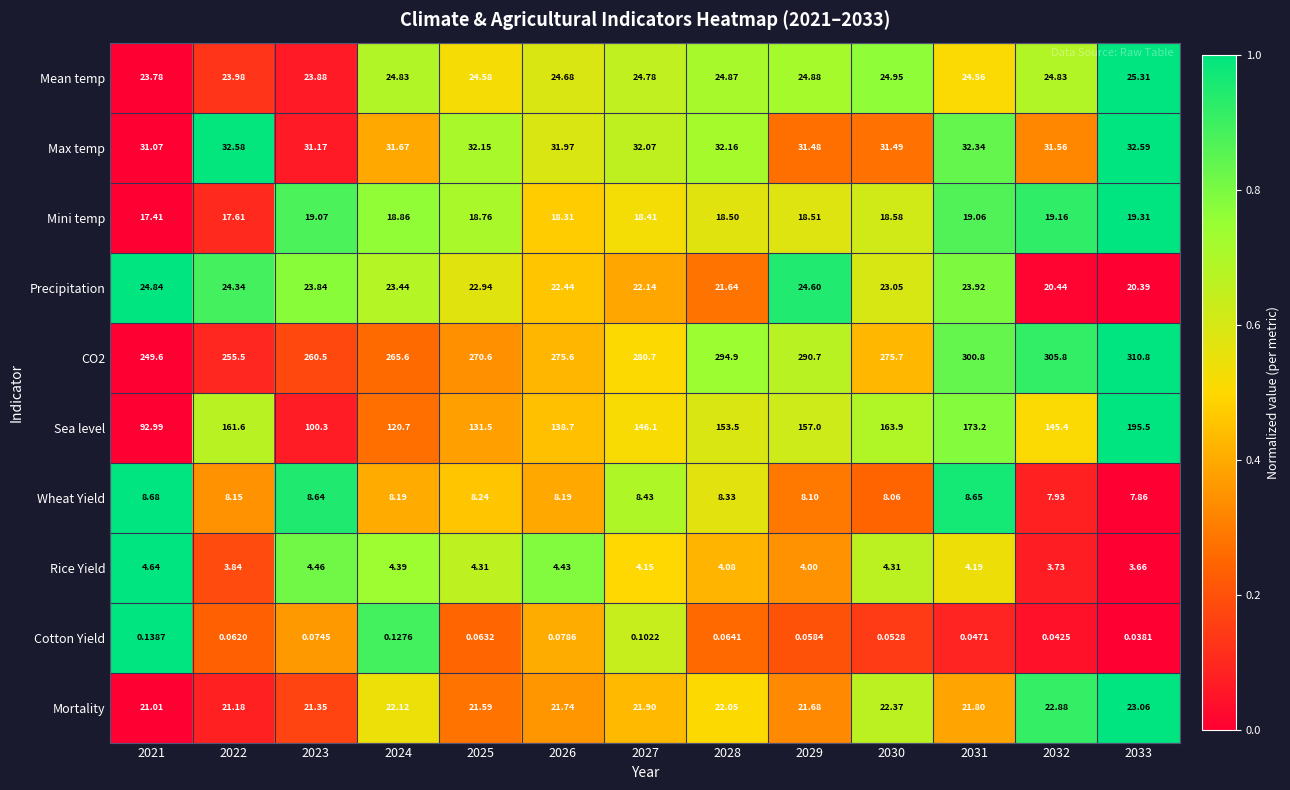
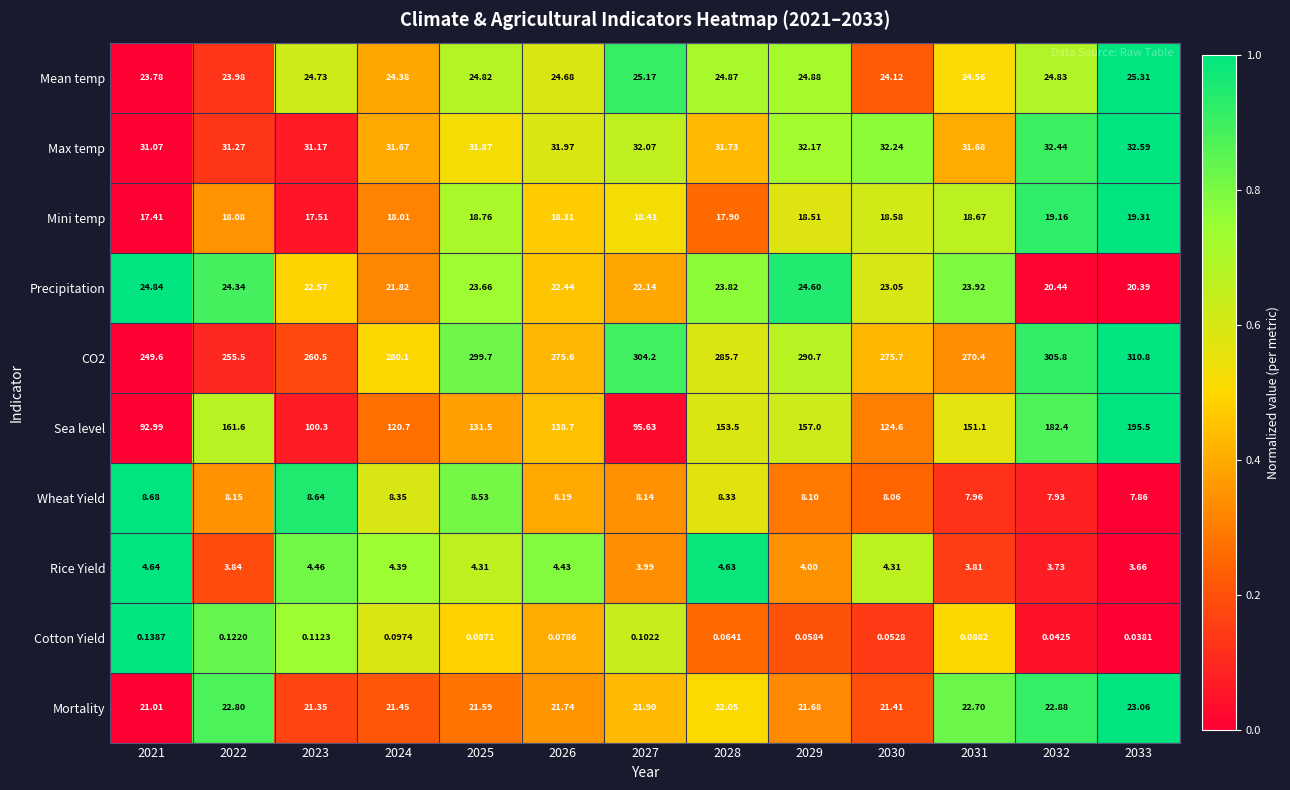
Mean temp, 2023: 23.88 -> 24.73
Mean temp, 2024: 24.83 -> 24.38
Mean temp, 2025: 24.58 -> 24.82
Mean temp, 2027: 24.78 -> 25.17
Mean temp, 2030: 24.95 -> 24.12
Max temp, 2022: 32.58 -> 31.27
Max temp, 2025: 32.15 -> 31.87
Max temp, 2028: 32.16 -> 31.73
Max temp, 2029: 31.48 -> 32.17
Max temp, 2030: 31.49 -> 32.24
Max temp, 2031: 32.34 -> 31.68
Max temp, 2032: 31.56 -> 32.44
Mini temp, 2022: 17.61 -> 18.08
Mini temp, 2023: 19.07 -> 17.51
Mini temp, 2024: 18.86 -> 18.01
Mini temp, 2028: 18.50 -> 17.90
Mini temp, 2031: 19.06 -> 18.67
Precipitation, 2023: 23.84 -> 22.57
Precipitation, 2024: 23.44 -> 21.82
Precipitation, 2025: 22.94 -> 23.66
Precipitation, 2028: 21.64 -> 23.82
CO2, 2024: 265.6 -> 280.1
CO2, 2025: 270.6 -> 299.7
CO2, 2027: 280.7 -> 304.2
CO2, 2028: 294.9 -> 285.7
CO2, 2031: 300.8 -> 270.4
Sea level, 2027: 146.1 -> 95.63
Sea level, 2030: 163.9 -> 124.6
Sea level, 2031: 173.2 -> 151.1
Sea level, 2032: 145.4 -> 182.4
Wheat Yield, 2024: 8.19 -> 8.35
Wheat Yield, 2025: 8.24 -> 8.53
Wheat Yield, 2027: 8.43 -> 8.14
Wheat Yield, 2031: 8.65 -> 7.96
Rice Yield, 2027: 4.15 -> 3.99
Rice Yield, 2028: 4.08 -> 4.63
Rice Yield, 2031: 4.19 -> 3.81
Cotton Yield, 2022: 0.0620 -> 0.1220
Cotton Yield, 2023: 0.0745 -> 0.1123
Cotton Yield, 2024: 0.1276 -> 0.0974
Cotton Yield, 2025: 0.0632 -> 0.0871
Cotton Yield, 2031: 0.0471 -> 0.0882
Mortality, 2022: 21.18 -> 22.80
Mortality, 2024: 22.12 -> 21.45
Mortality, 2030: 22.37 -> 21.41
Mortality, 2031: 21.80 -> 22.70
